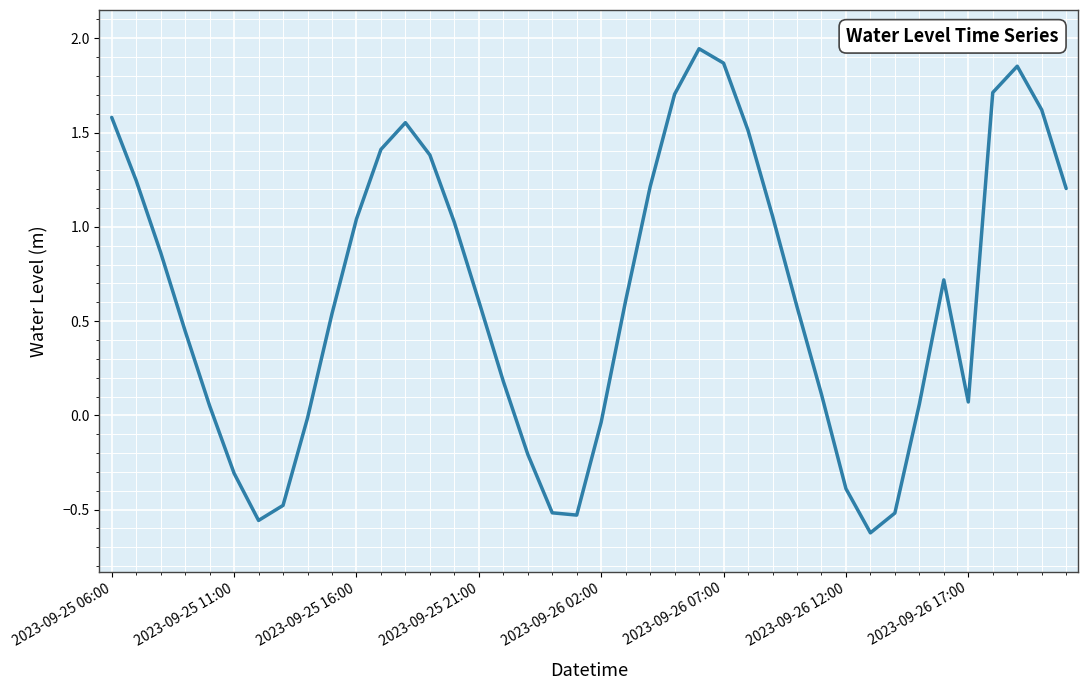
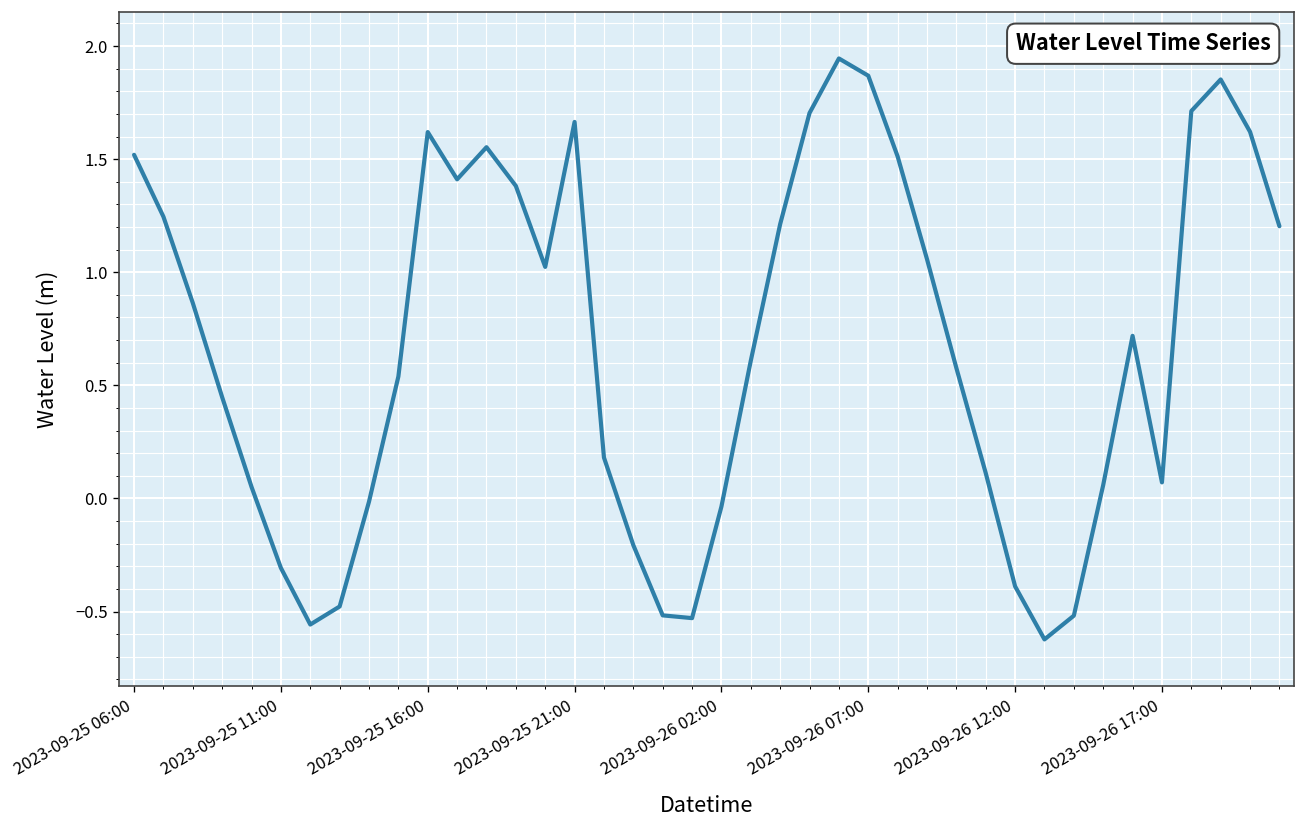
2023-09-25 06:00: 1.58 -> 1.52
2023-09-25 16:00: 1.04 -> 1.62
2023-09-25 21:00: 0.61 -> 1.66
